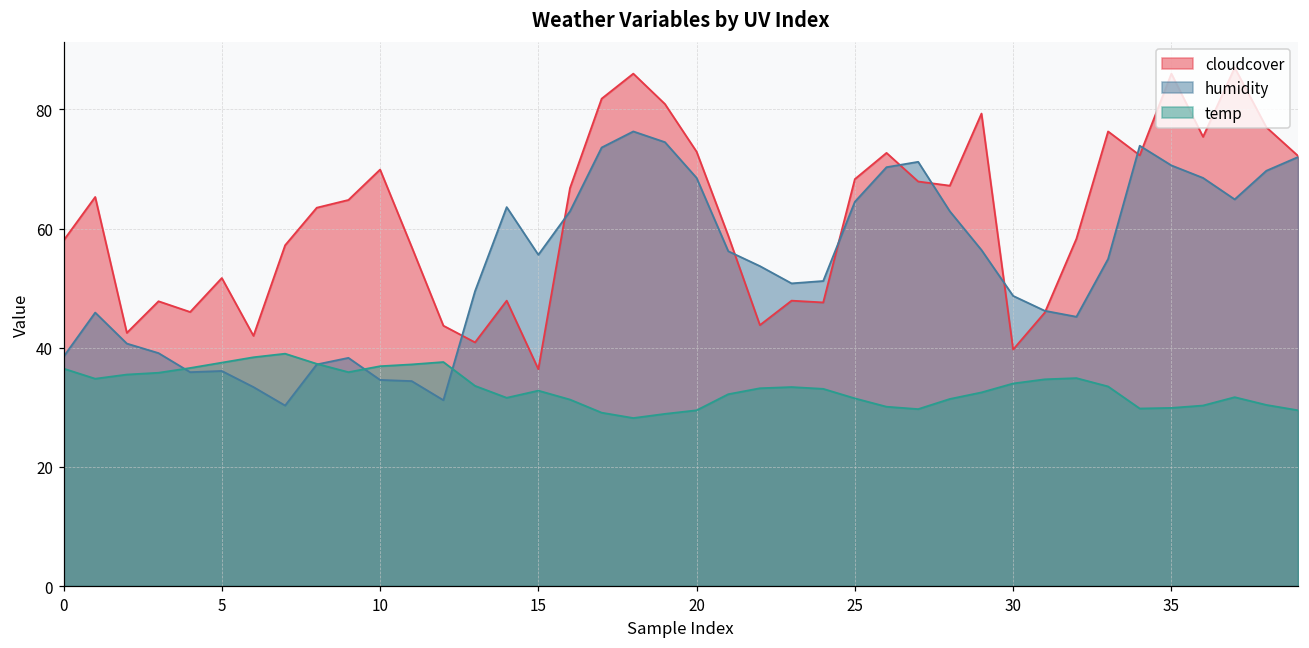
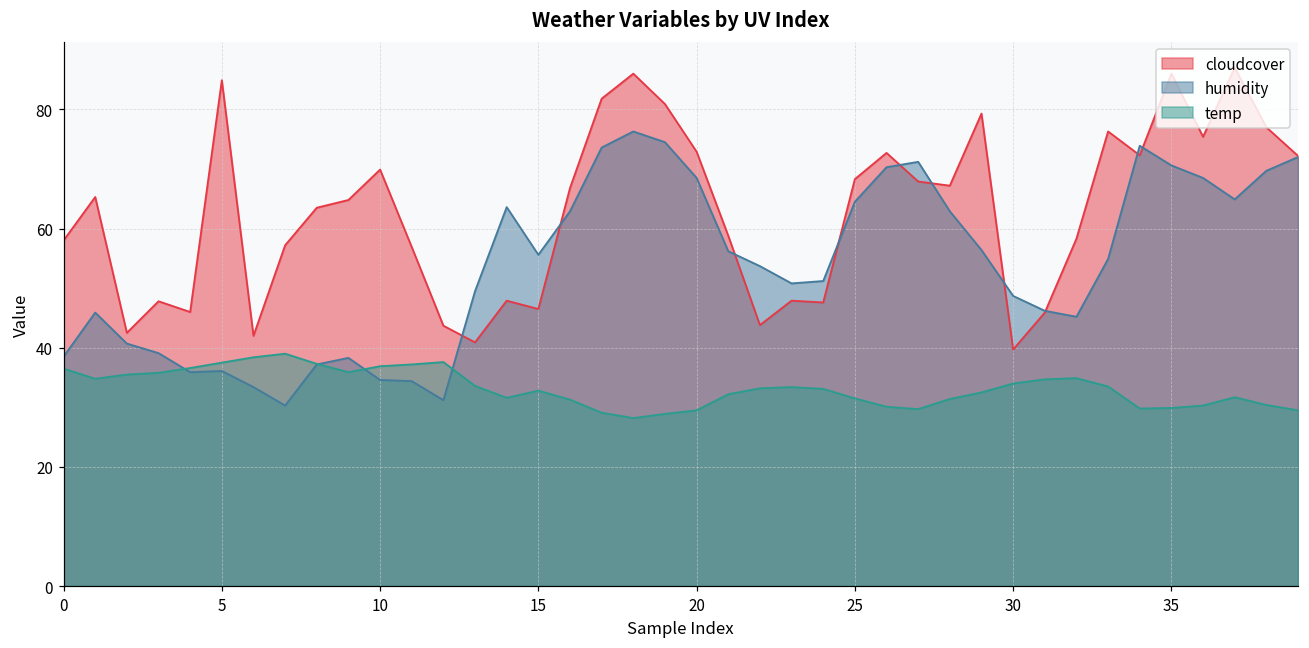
cloudcover, 5: 52 -> 85
cloudcover, 15: 36 -> 47
